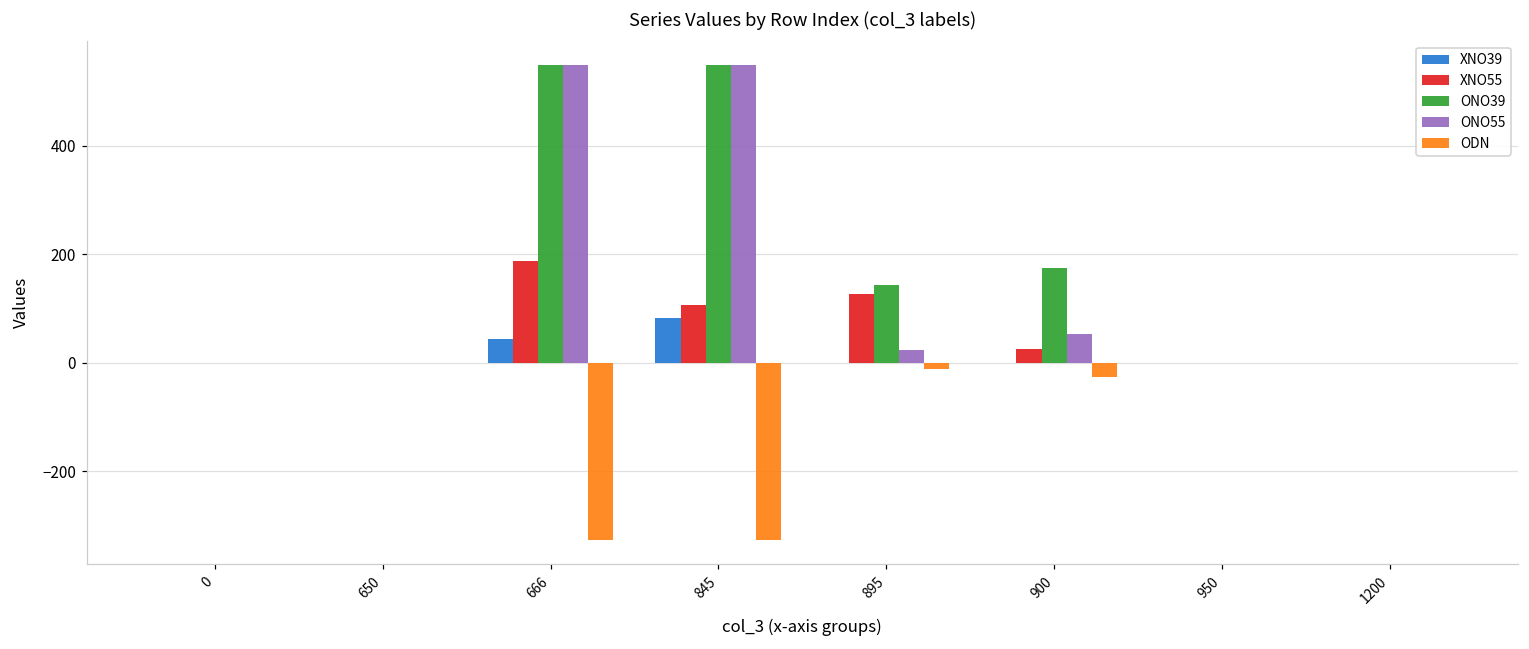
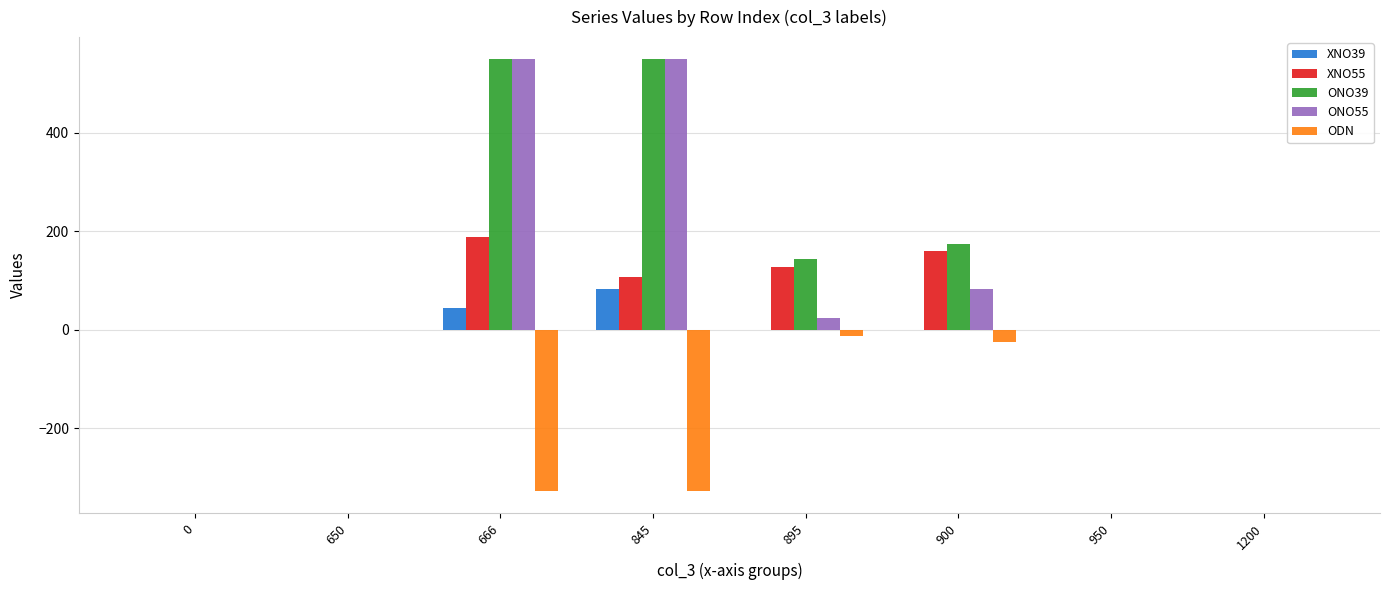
XNO55, 900: 30 -> 160
ONO55, 900: 50 -> 80
